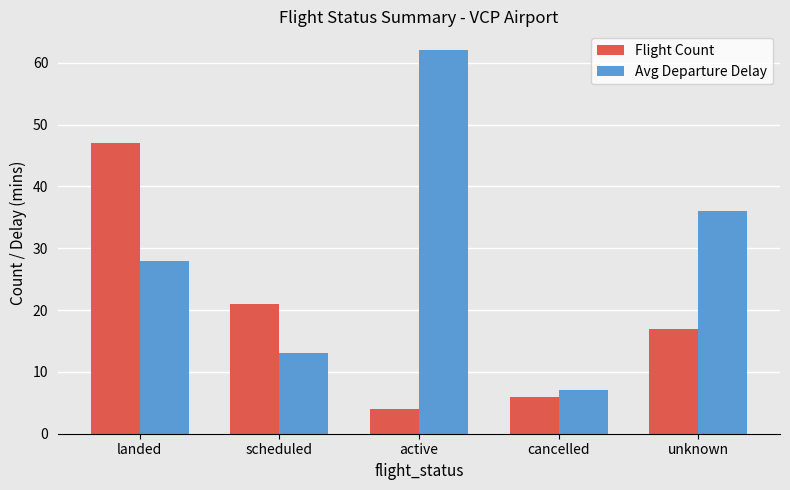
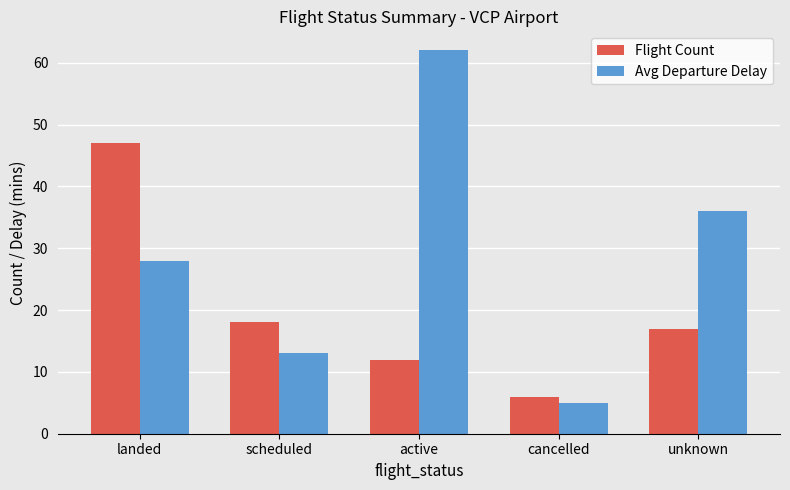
Flight Count, scheduled: 21 -> 18
Flight Count, active: 4 -> 12
Avg Departure Delay, cancelled: 7 -> 5
